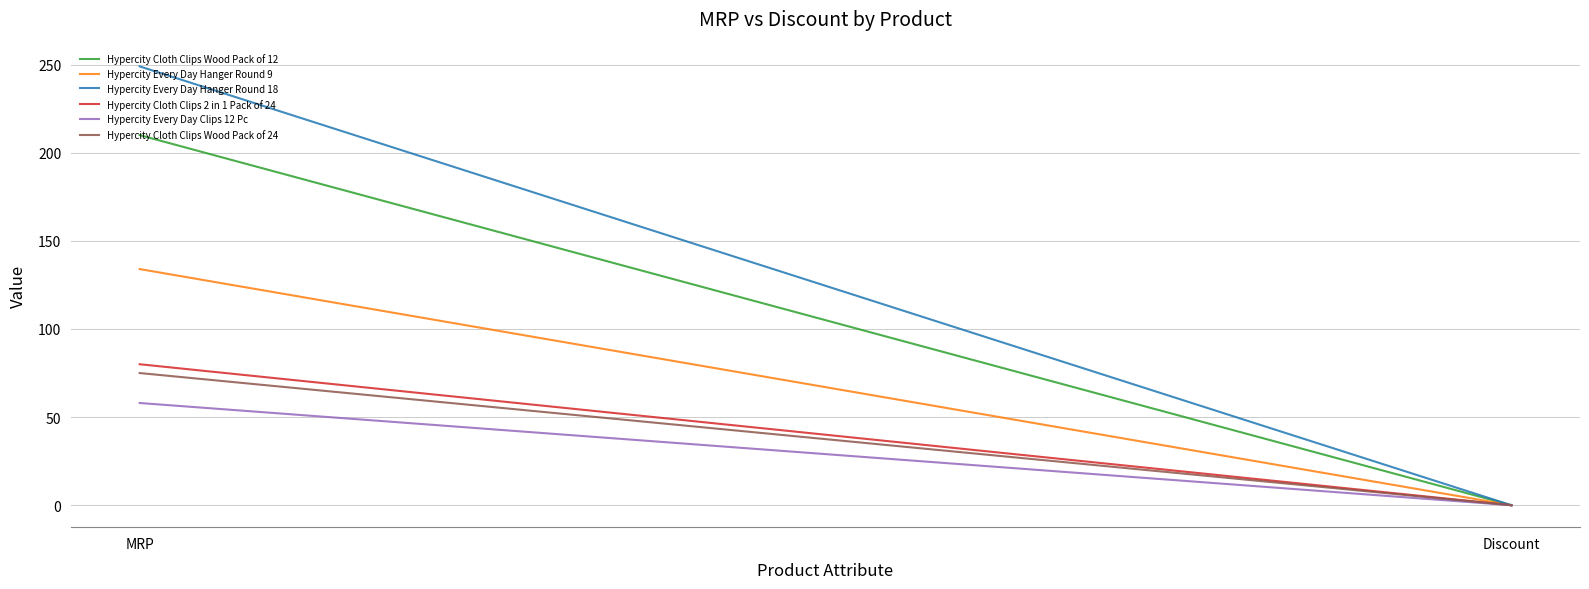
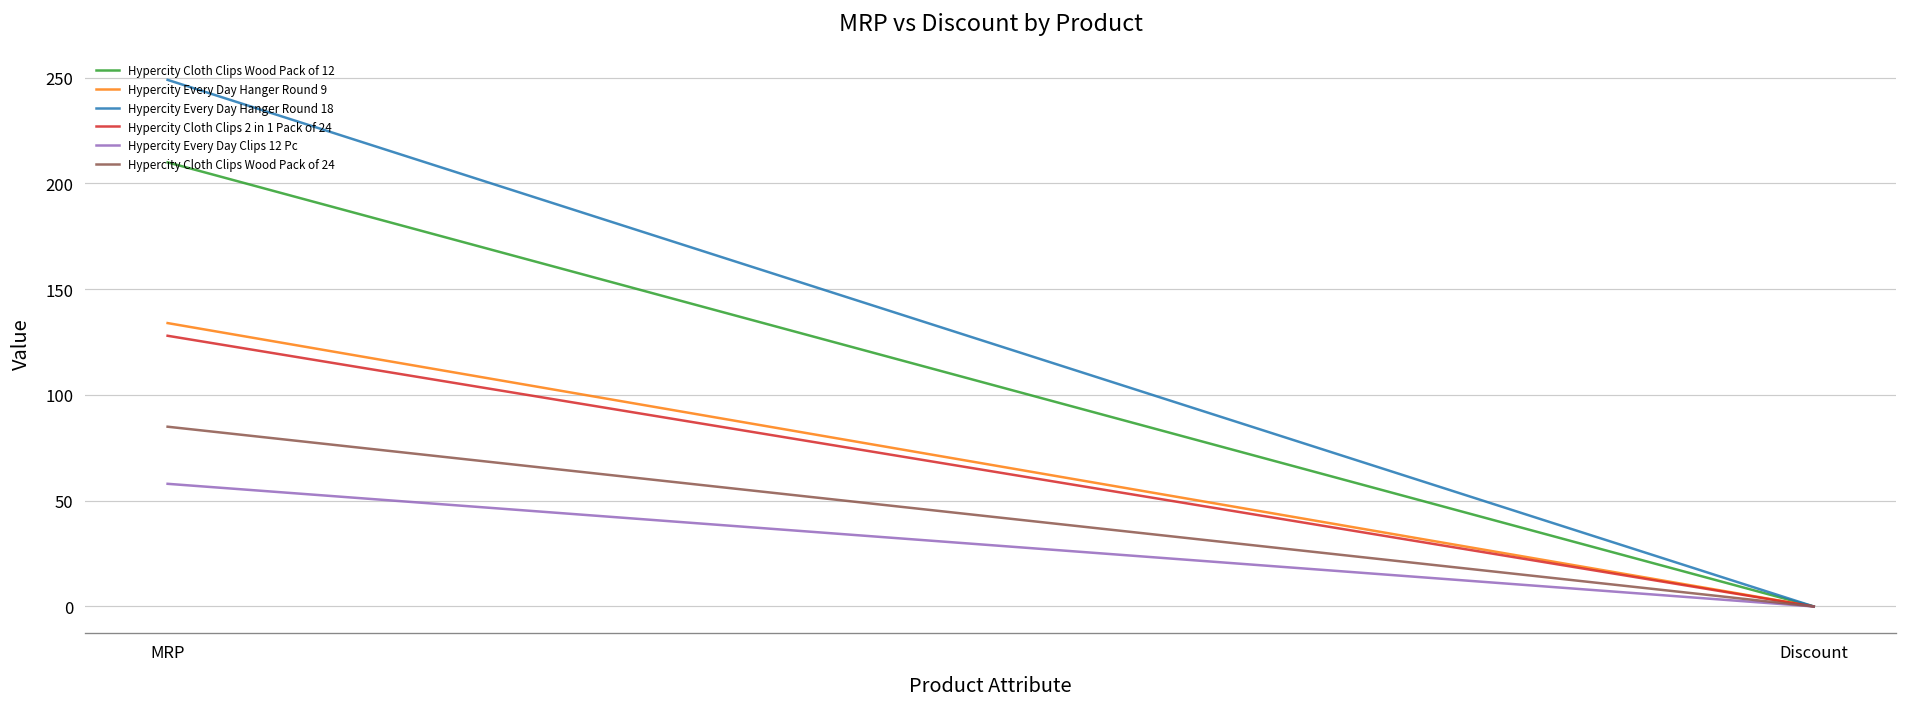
Hypercity Cloth Clips 2 in 1 Pack of 24, MRP: 80 -> 128
Hypercity Cloth Clips Wood Pack of 24, MRP: 75 -> 85
